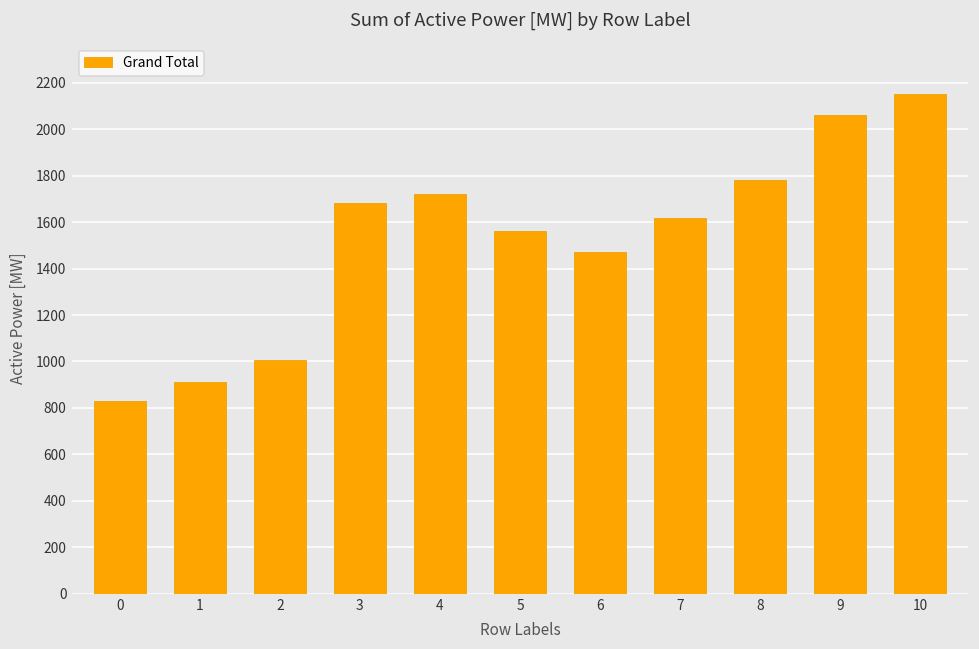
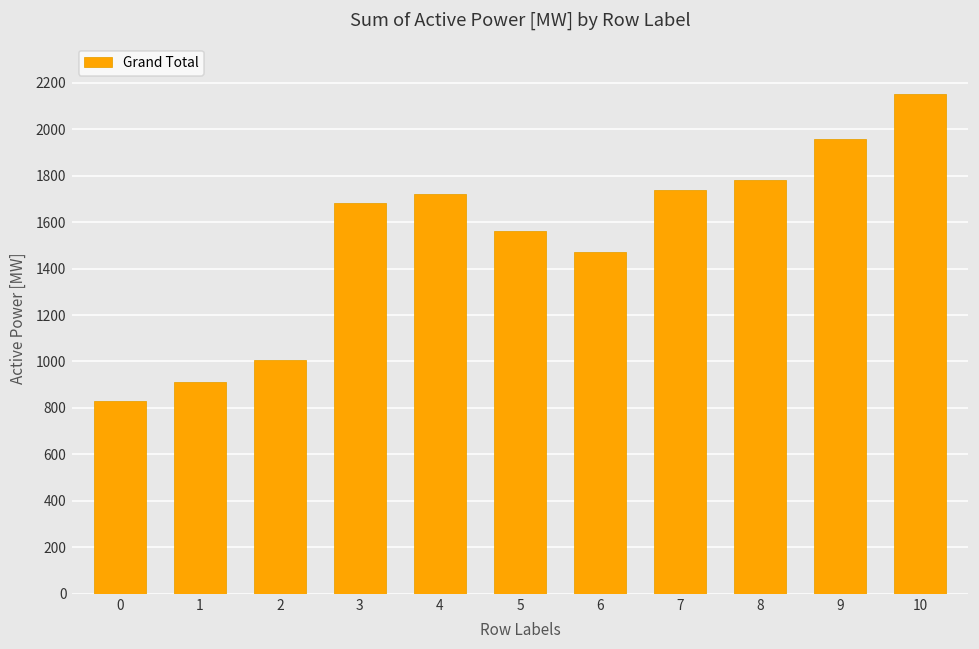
7: 1620 -> 1740
9: 2060 -> 1960
